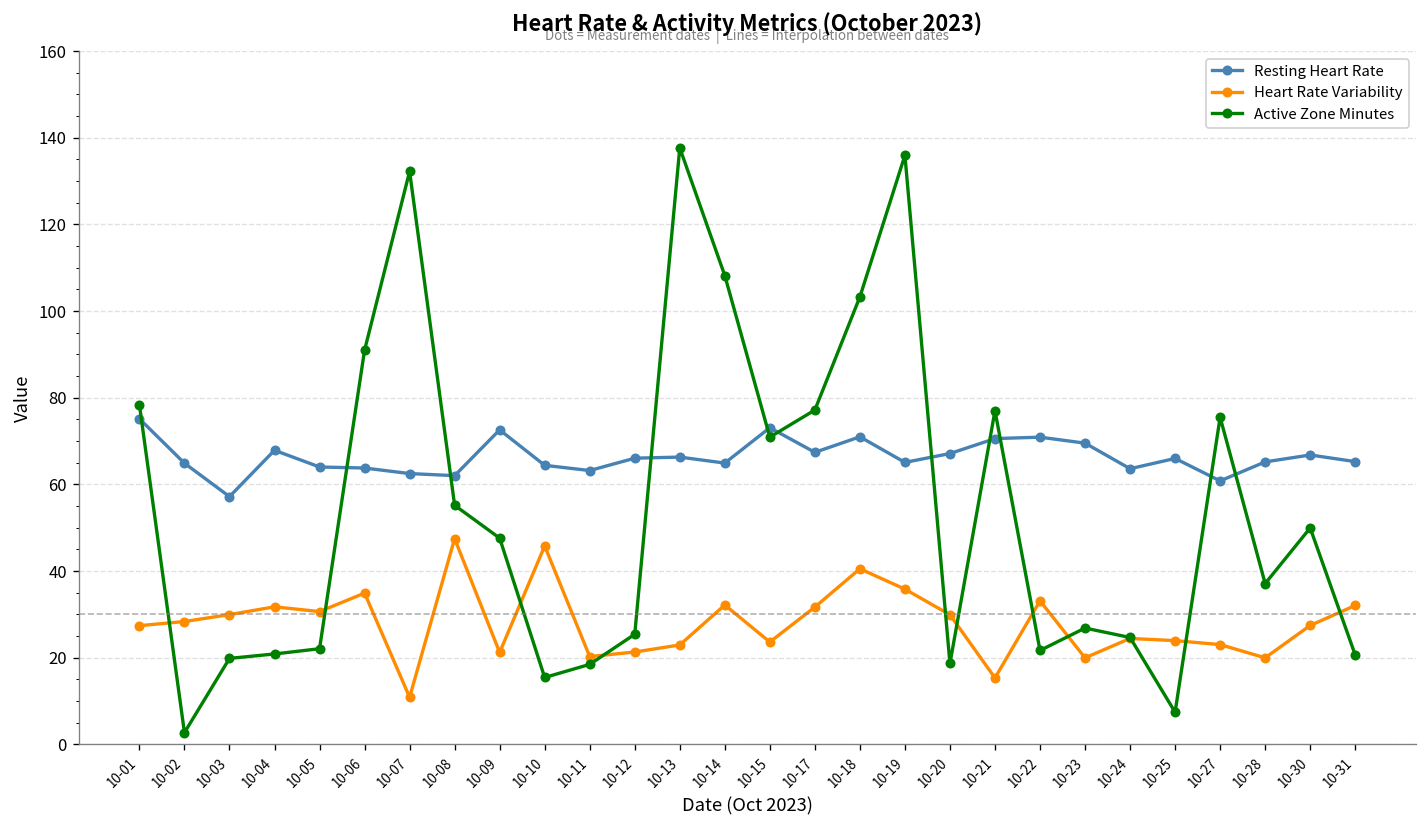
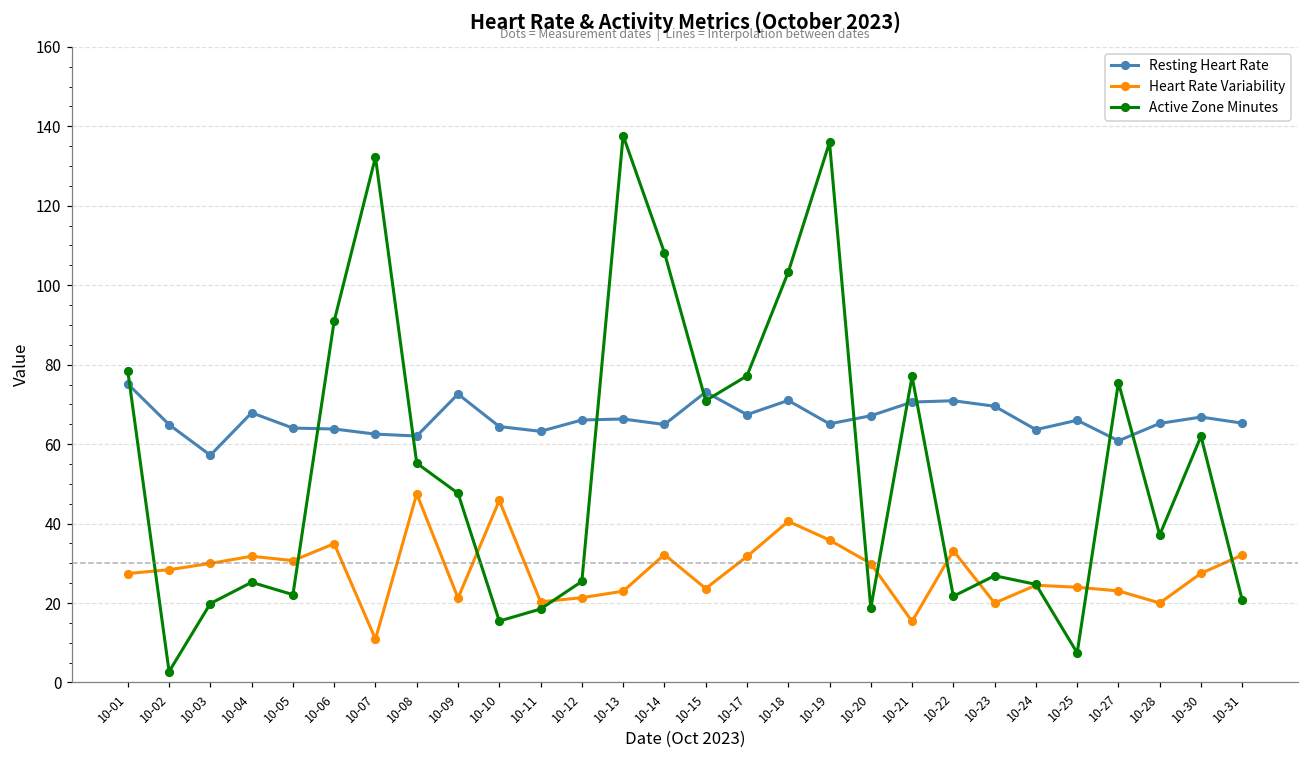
Active Zone Minutes, 10-04: 21 -> 25
Active Zone Minutes, 10-30: 50 -> 62
